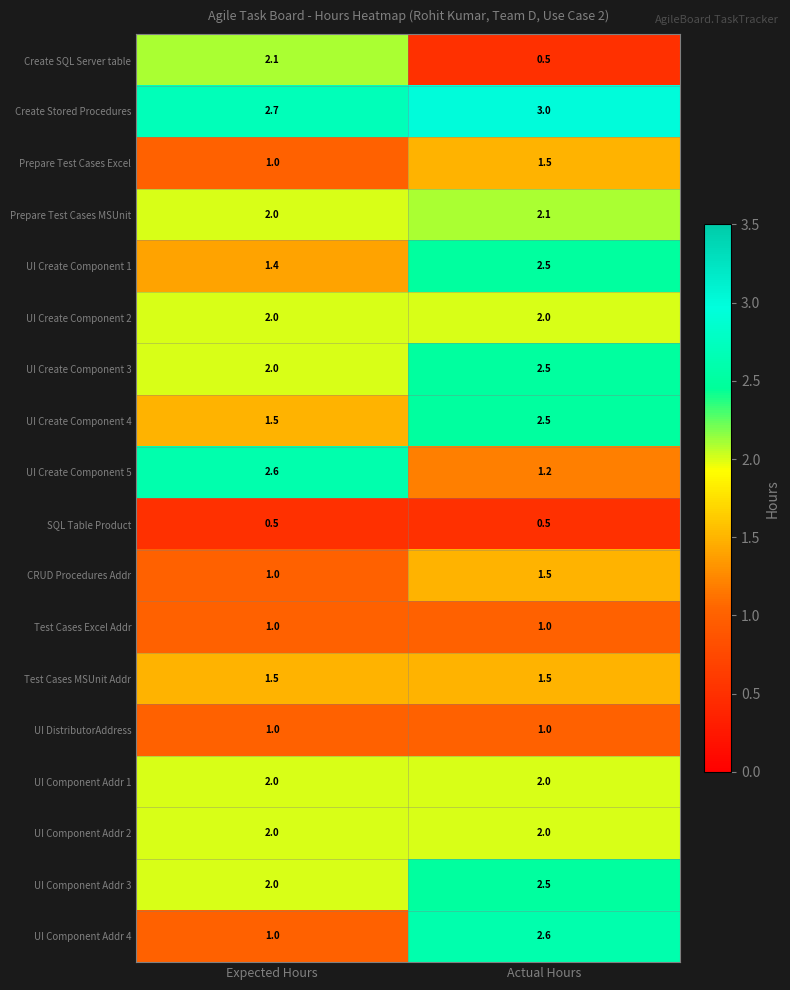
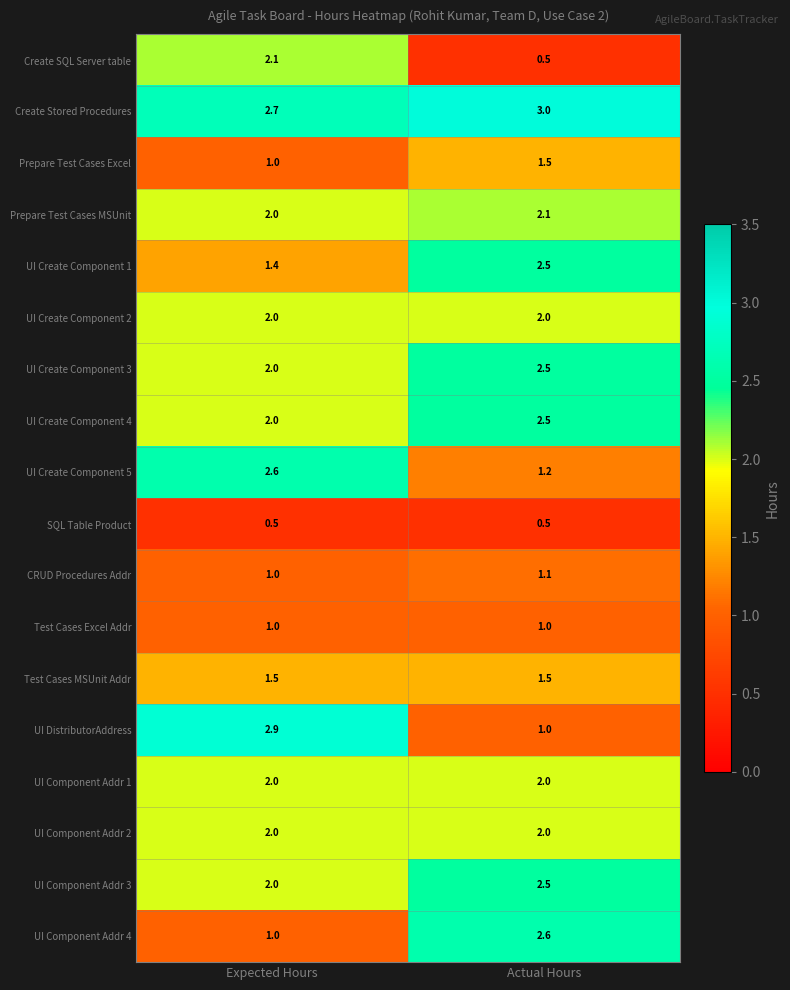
UI Create Component 4, Expected Hours: 1.5 -> 2.0
CRUD Procedures Addr, Actual Hours: 1.5 -> 1.1
UI DistributorAddress, Expected Hours: 1.0 -> 2.9
